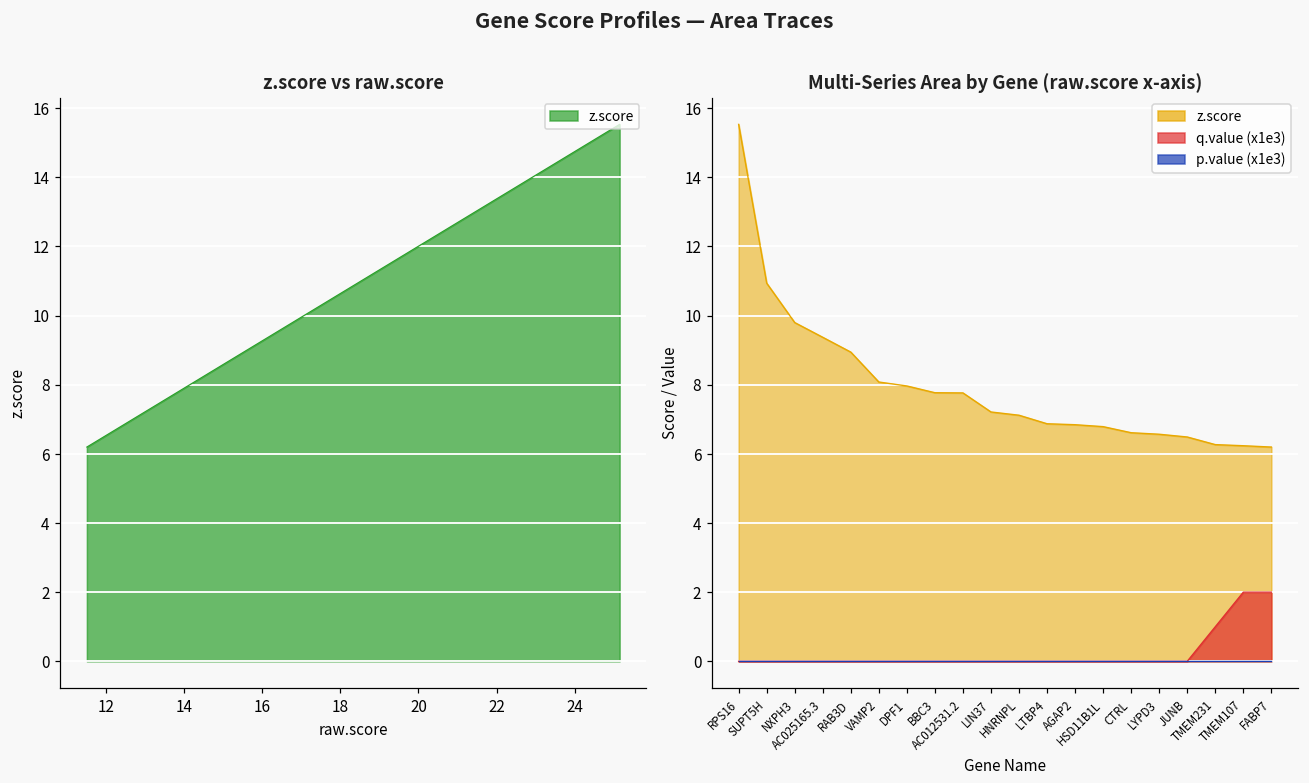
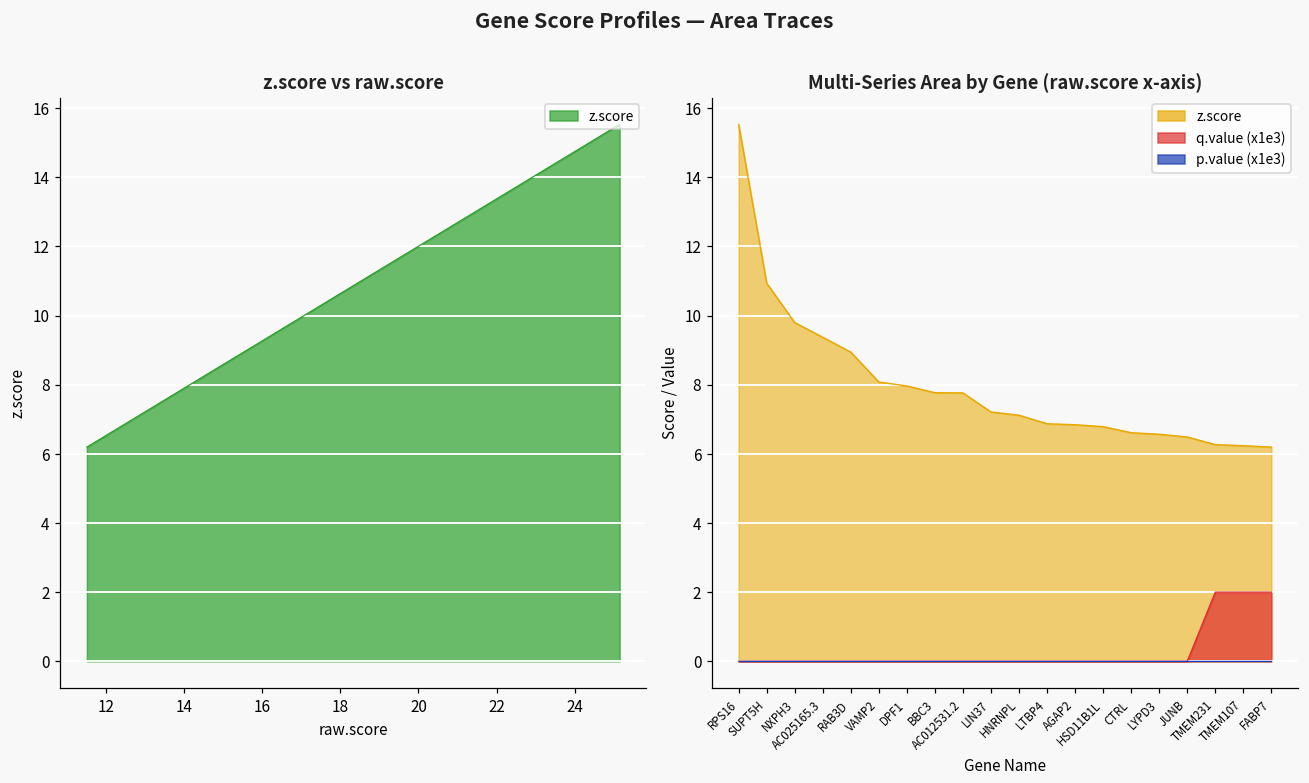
Multi-Series Area by Gene (raw.score x-axis), q.value (x1e3), TMEM231: 1.0 -> 2.0
